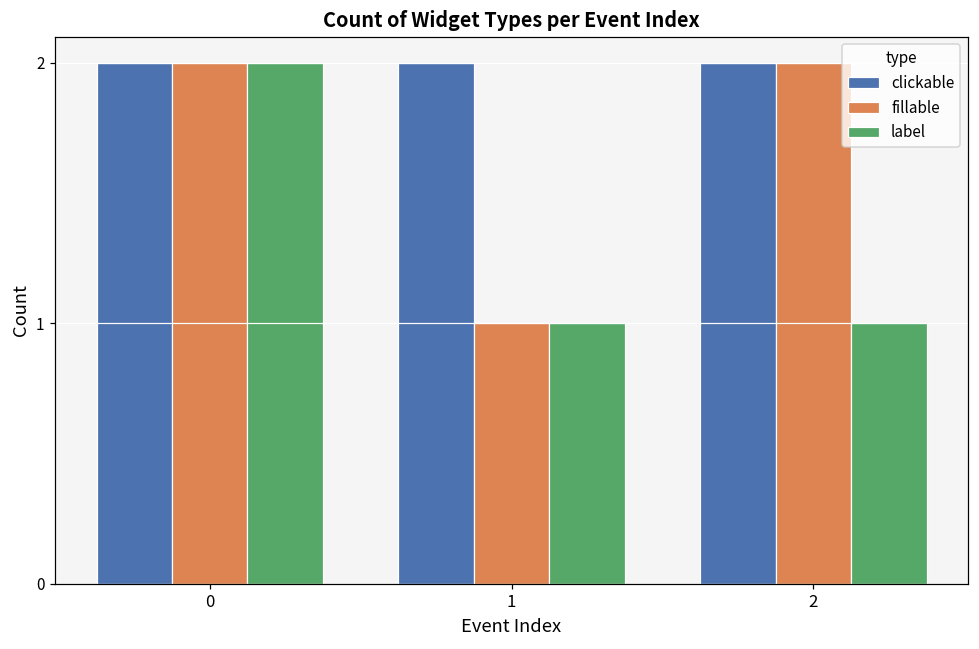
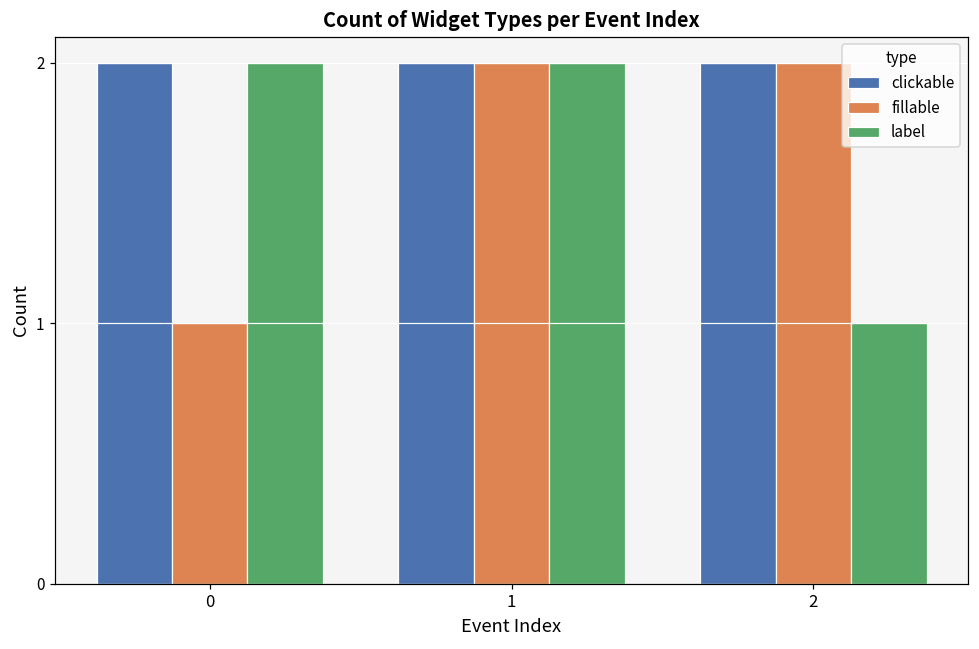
fillable, 0: 2 -> 1
fillable, 1: 1 -> 2
label, 1: 1 -> 2
